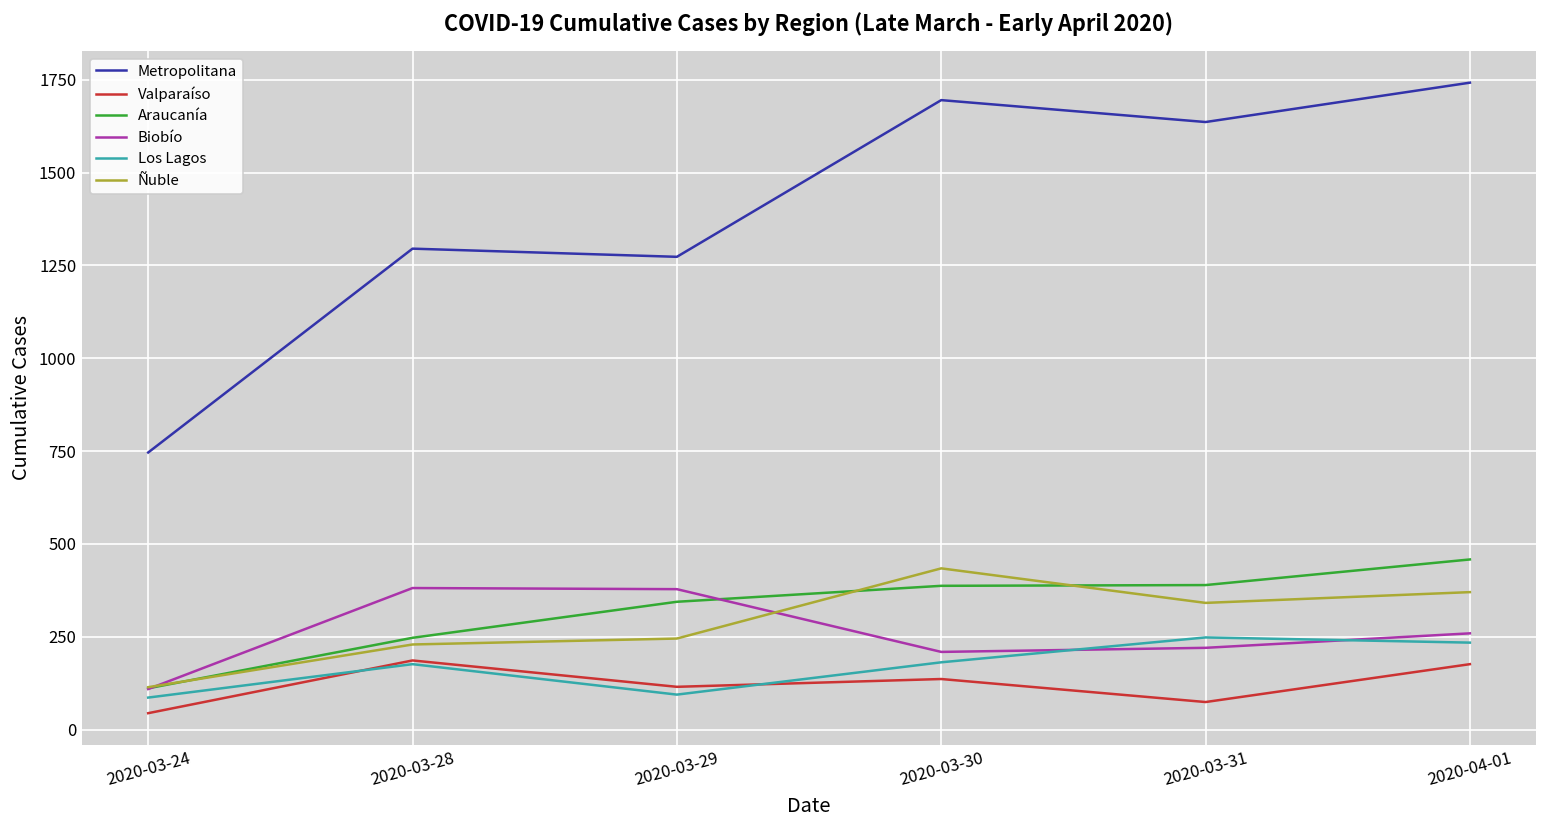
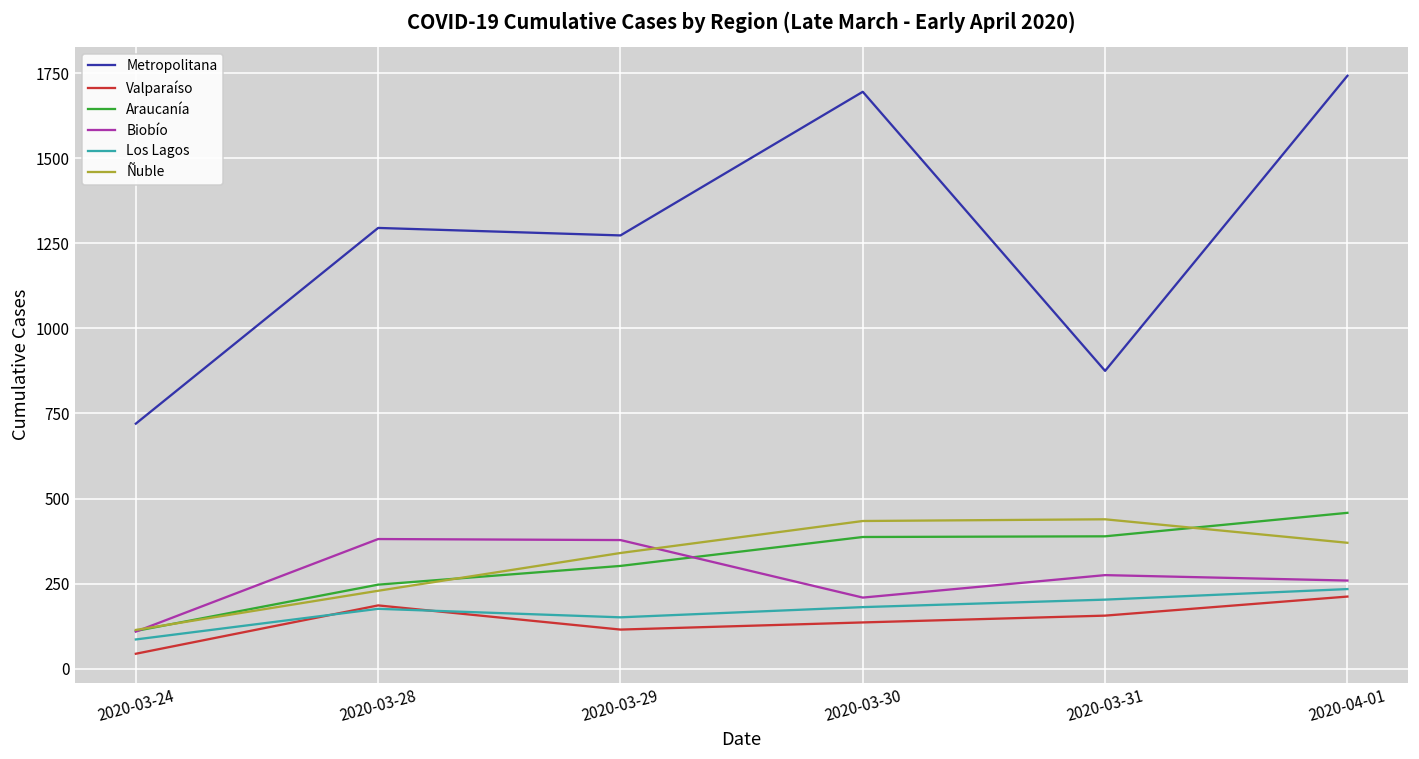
Metropolitana, 2020-03-24: 750 -> 720
Araucanía, 2020-03-29: 340 -> 300
Los Lagos, 2020-03-29: 90 -> 150
Ñuble, 2020-03-29: 250 -> 340
Metropolitana, 2020-03-31: 1640 -> 880
Valparaíso, 2020-03-31: 70 -> 160
Biobío, 2020-03-31: 220 -> 280
Los Lagos, 2020-03-31: 250 -> 200
Ñuble, 2020-03-31: 340 -> 440
Valparaíso, 2020-04-01: 180 -> 210
